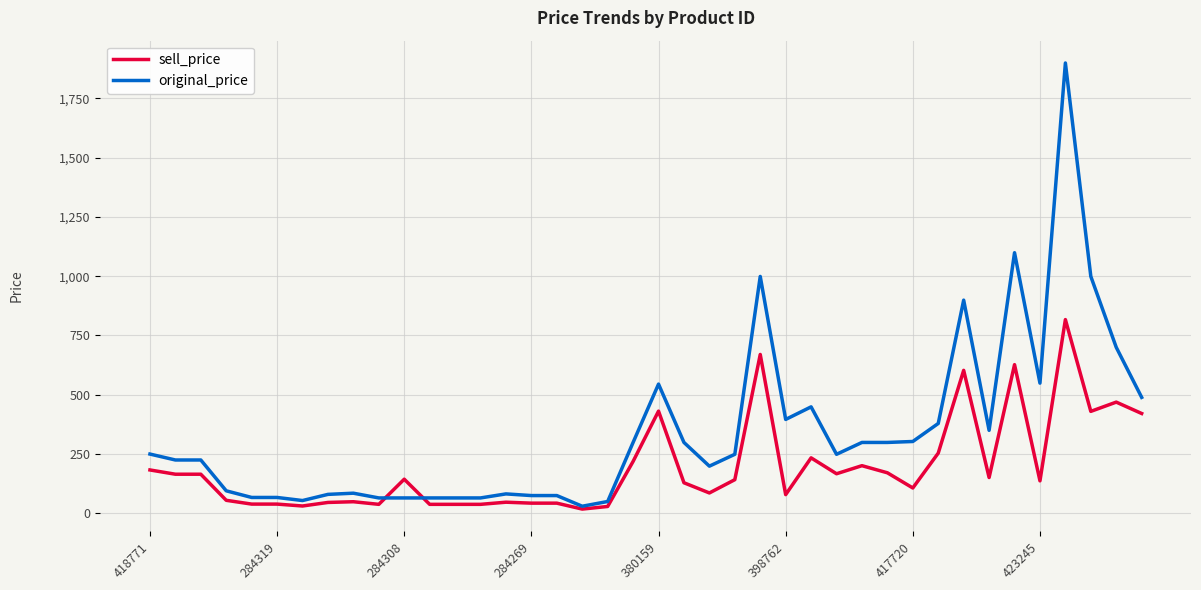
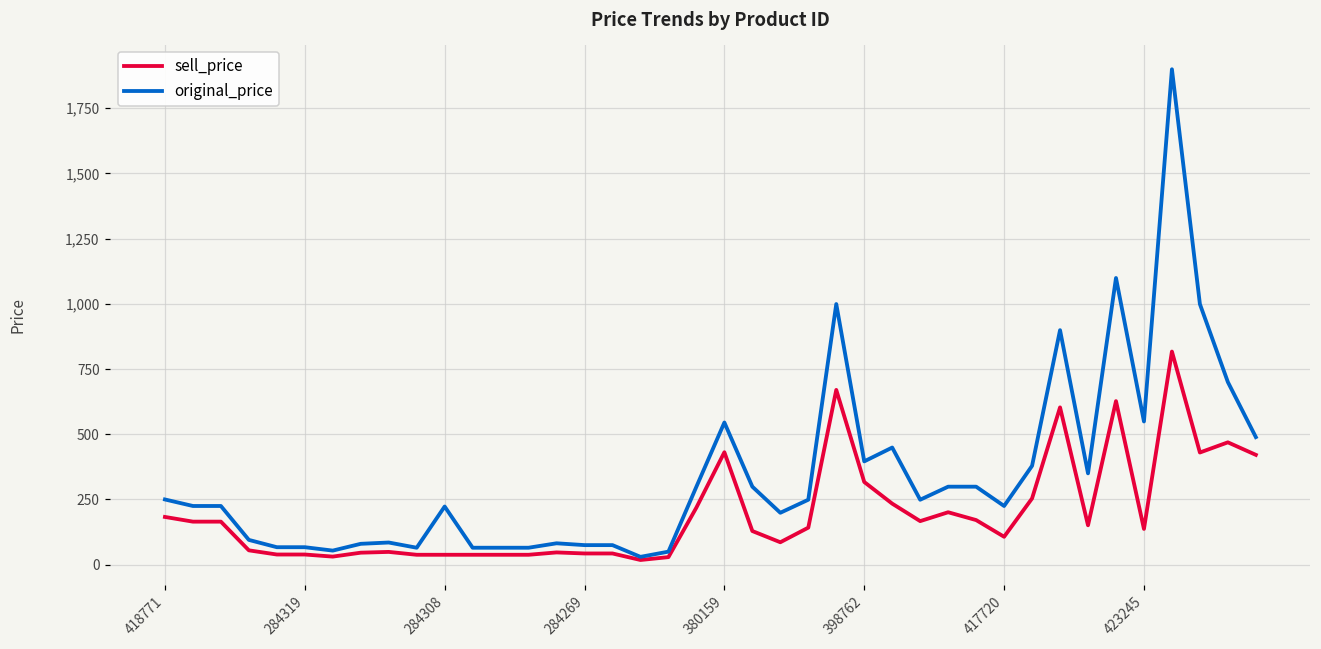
sell_price, 284308: 140 -> 40
original_price, 284308: 70 -> 220
sell_price, 398762: 80 -> 320
original_price, 417720: 300 -> 230
